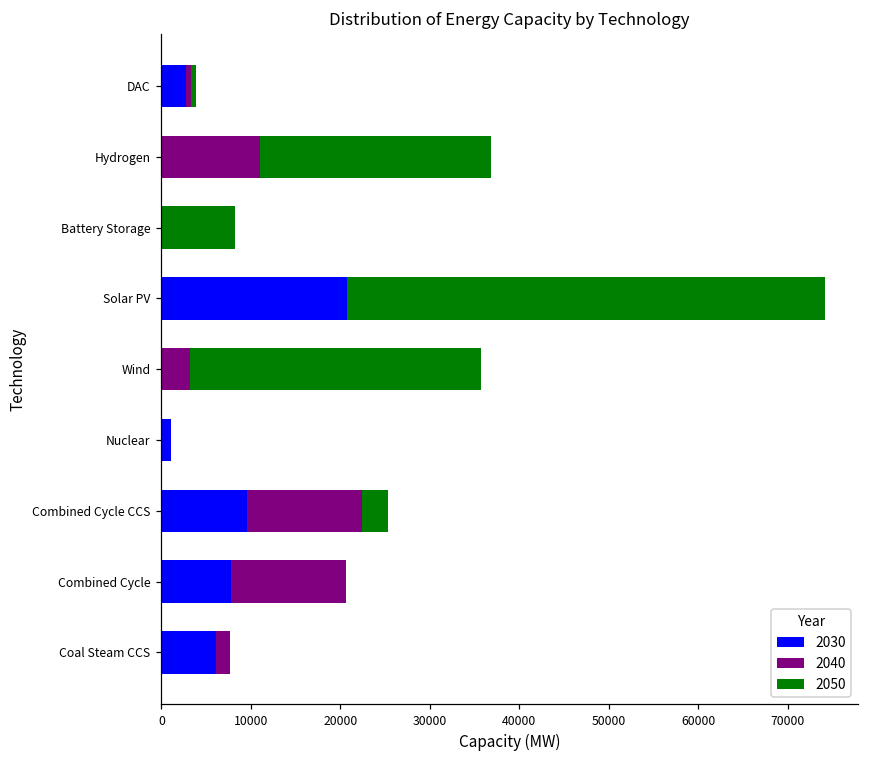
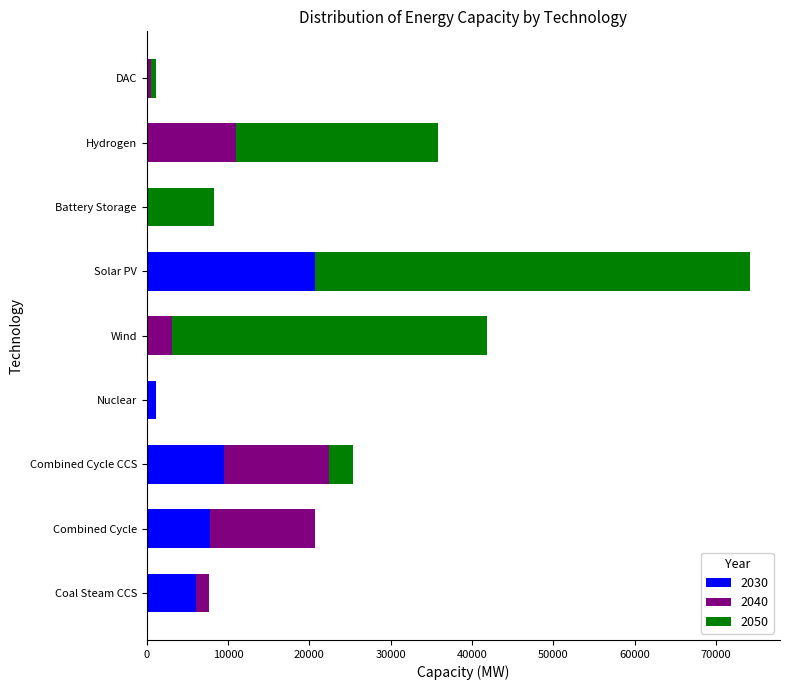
2030, DAC: 3000 -> 0
2050, Hydrogen: 26000 -> 25000
2050, Wind: 33000 -> 39000
